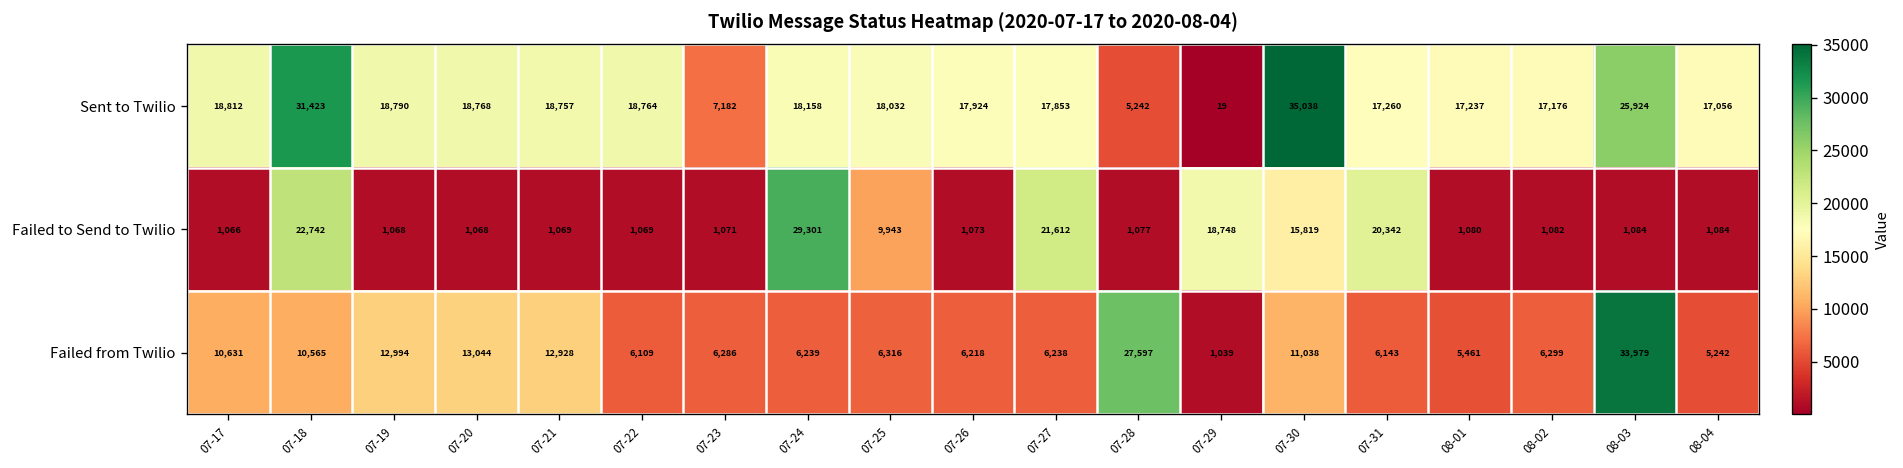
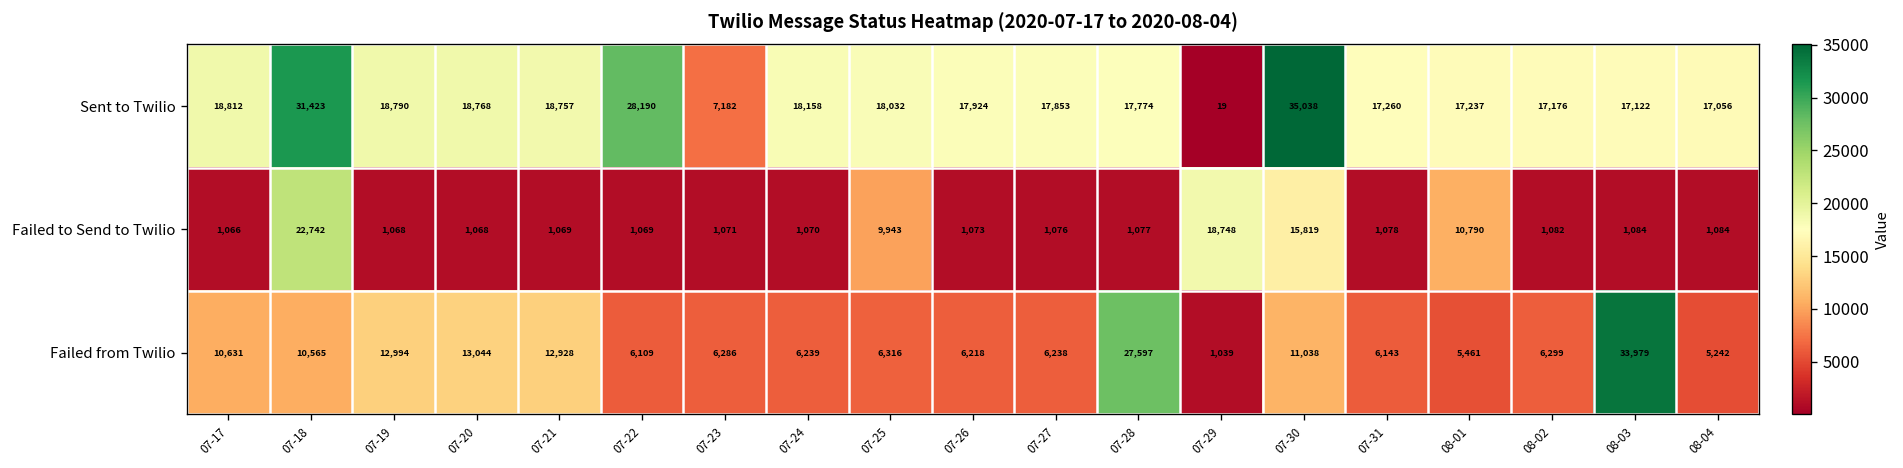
Sent to Twilio, 07-22: 18,764 -> 28,190
Sent to Twilio, 07-28: 5,242 -> 17,774
Sent to Twilio, 08-03: 25,924 -> 17,122
Failed to Send to Twilio, 07-24: 29,301 -> 1,070
Failed to Send to Twilio, 07-27: 21,612 -> 1,076
Failed to Send to Twilio, 07-31: 20,342 -> 1,078
Failed to Send to Twilio, 08-01: 1,080 -> 10,790
